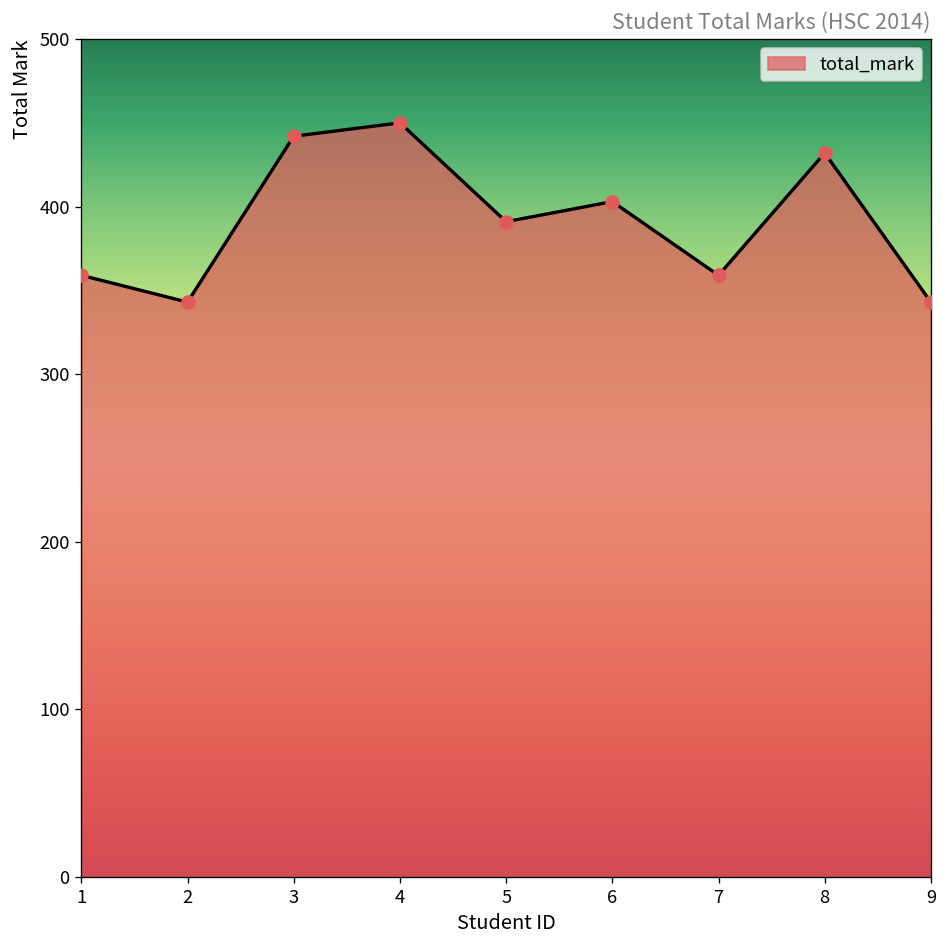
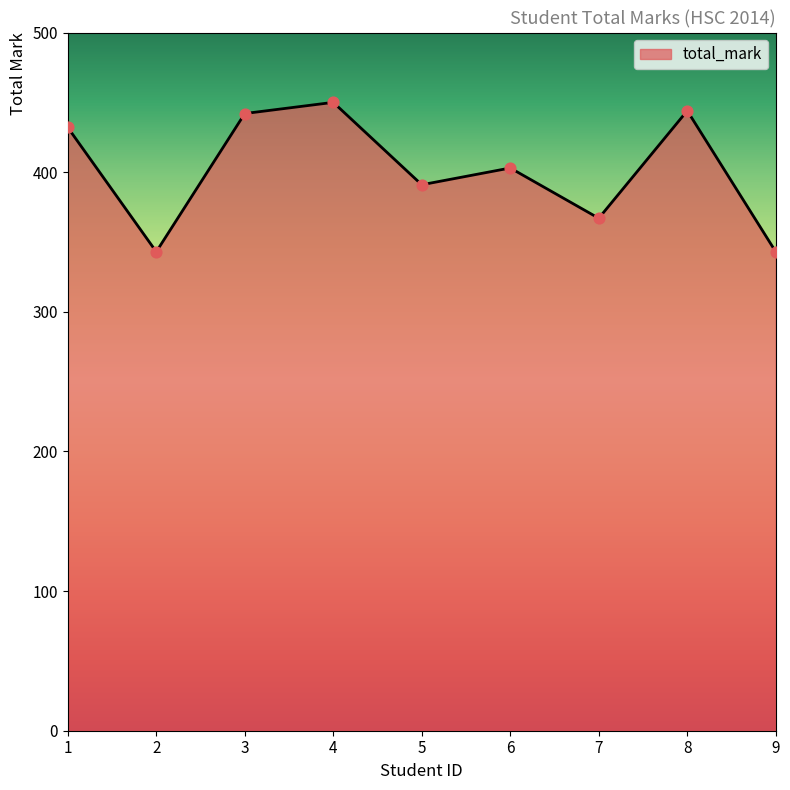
1: 359 -> 432
7: 359 -> 367
8: 432 -> 444
